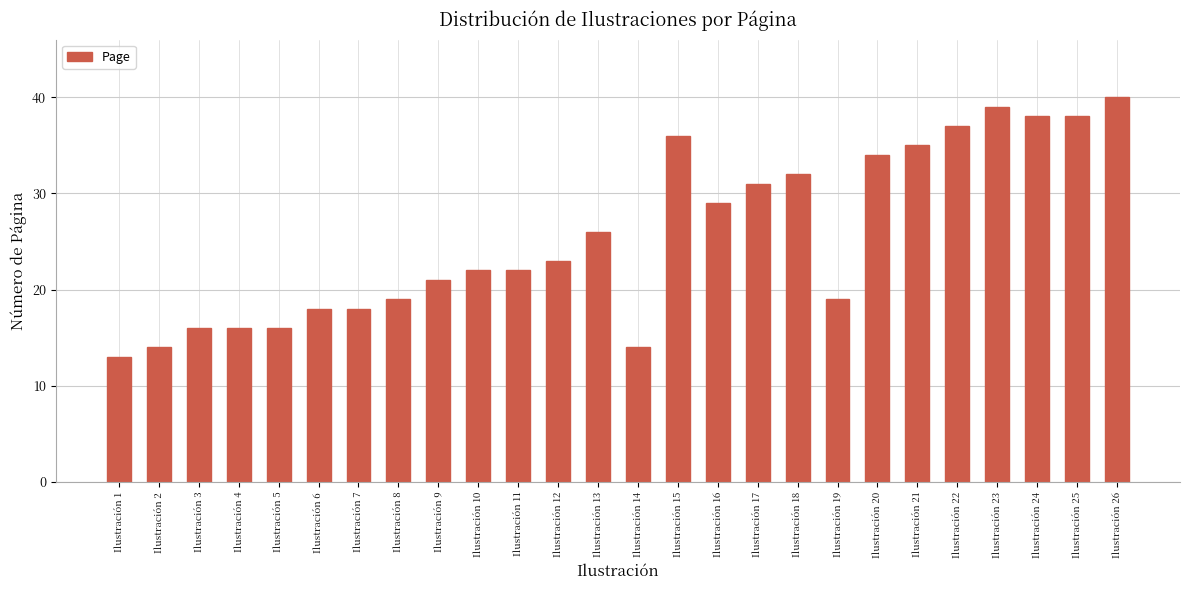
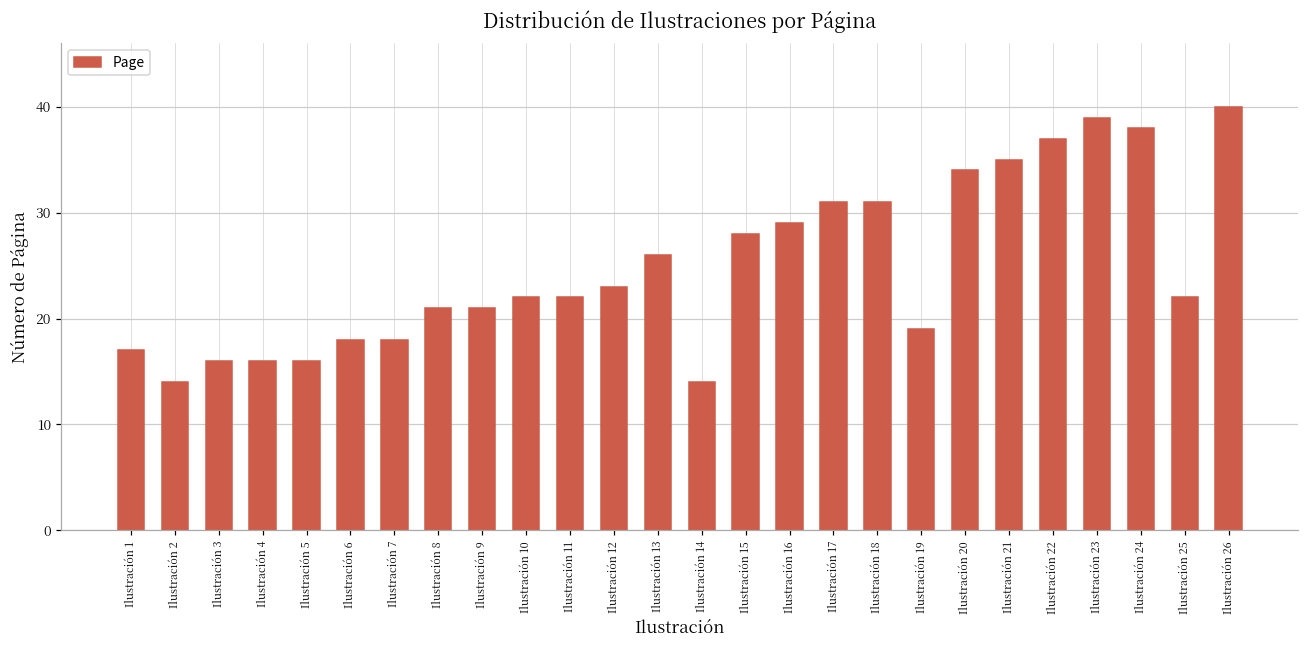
Ilustración 1: 13 -> 17
Ilustración 8: 19 -> 21
Ilustración 15: 36 -> 28
Ilustración 18: 32 -> 31
Ilustración 25: 38 -> 22
